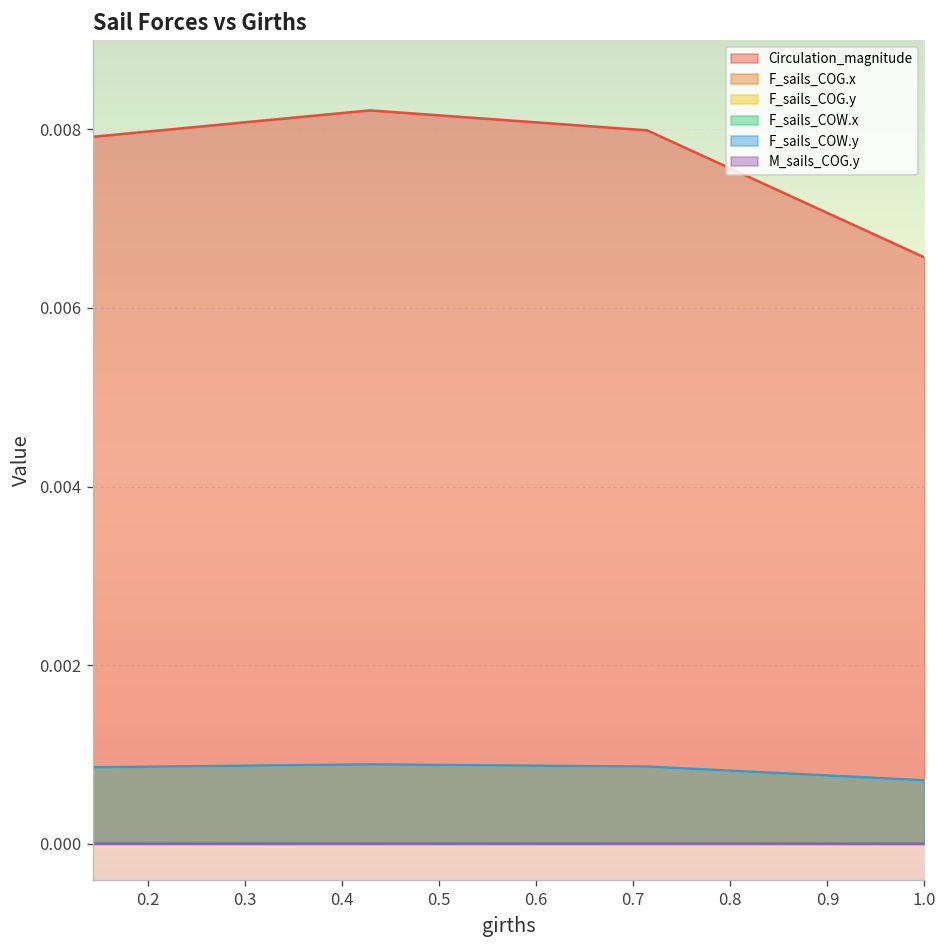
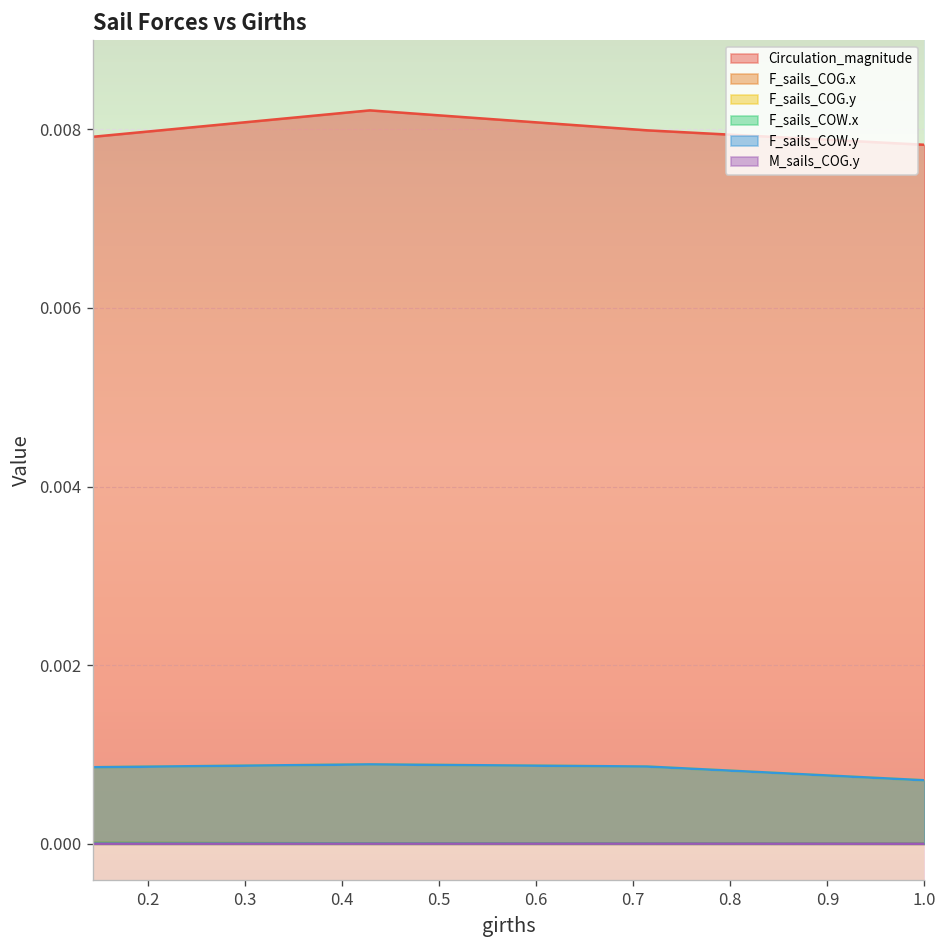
Circulation_magnitude, 1.0: 0.0066 -> 0.0078
